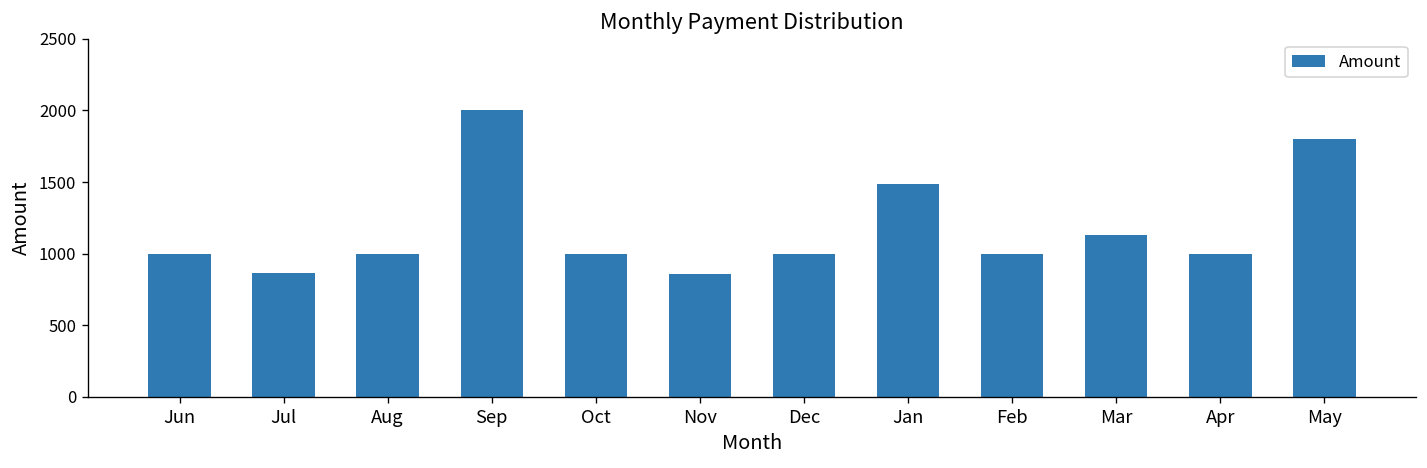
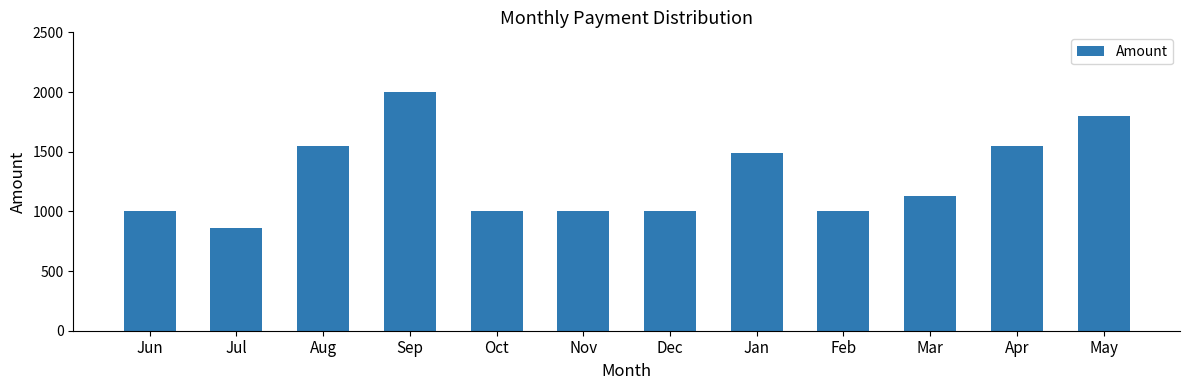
Aug: 1000 -> 1550
Nov: 860 -> 1000
Apr: 1000 -> 1550
